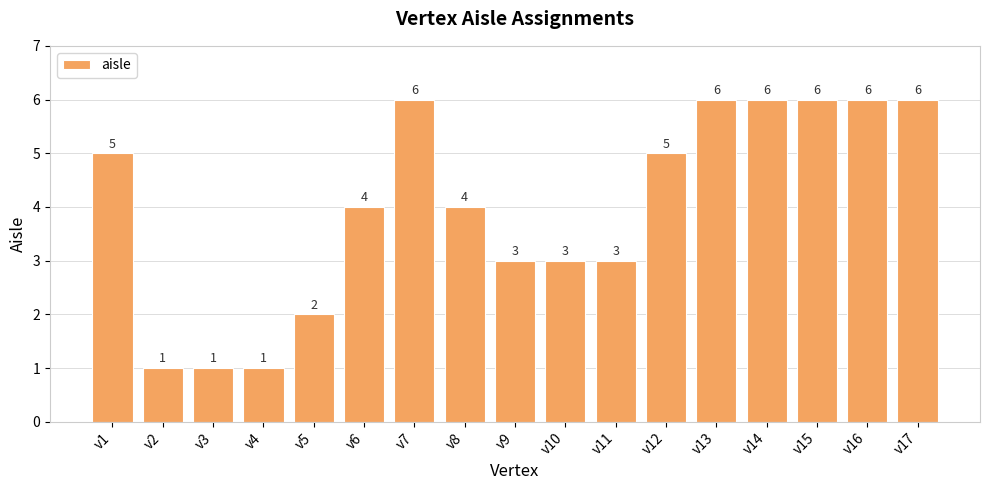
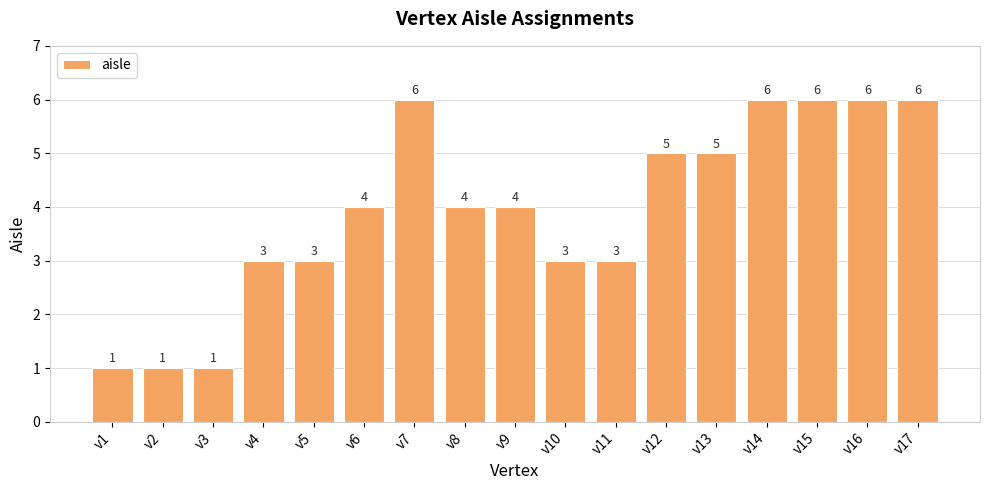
v1: 5 -> 1
v4: 1 -> 3
v5: 2 -> 3
v9: 3 -> 4
v13: 6 -> 5
